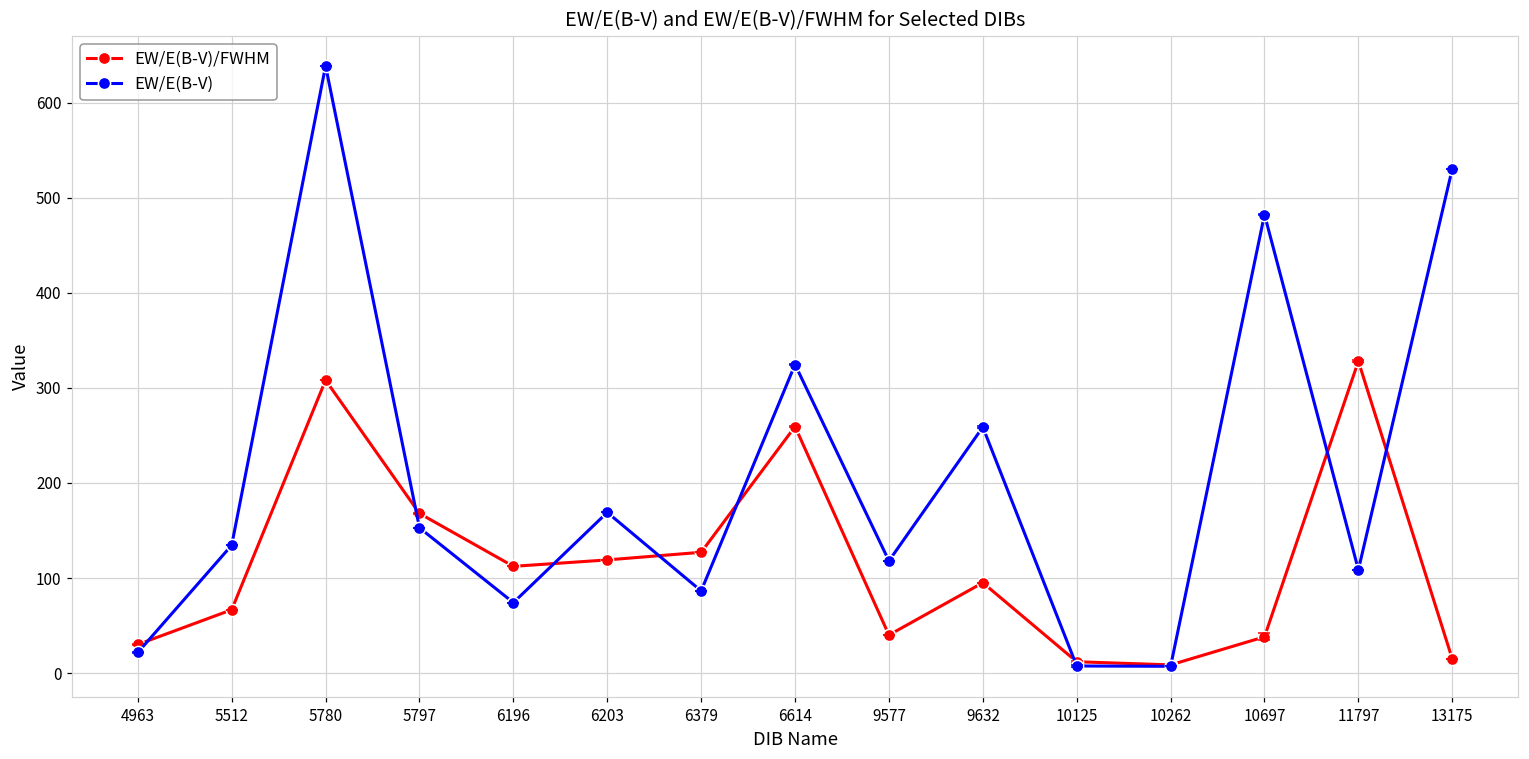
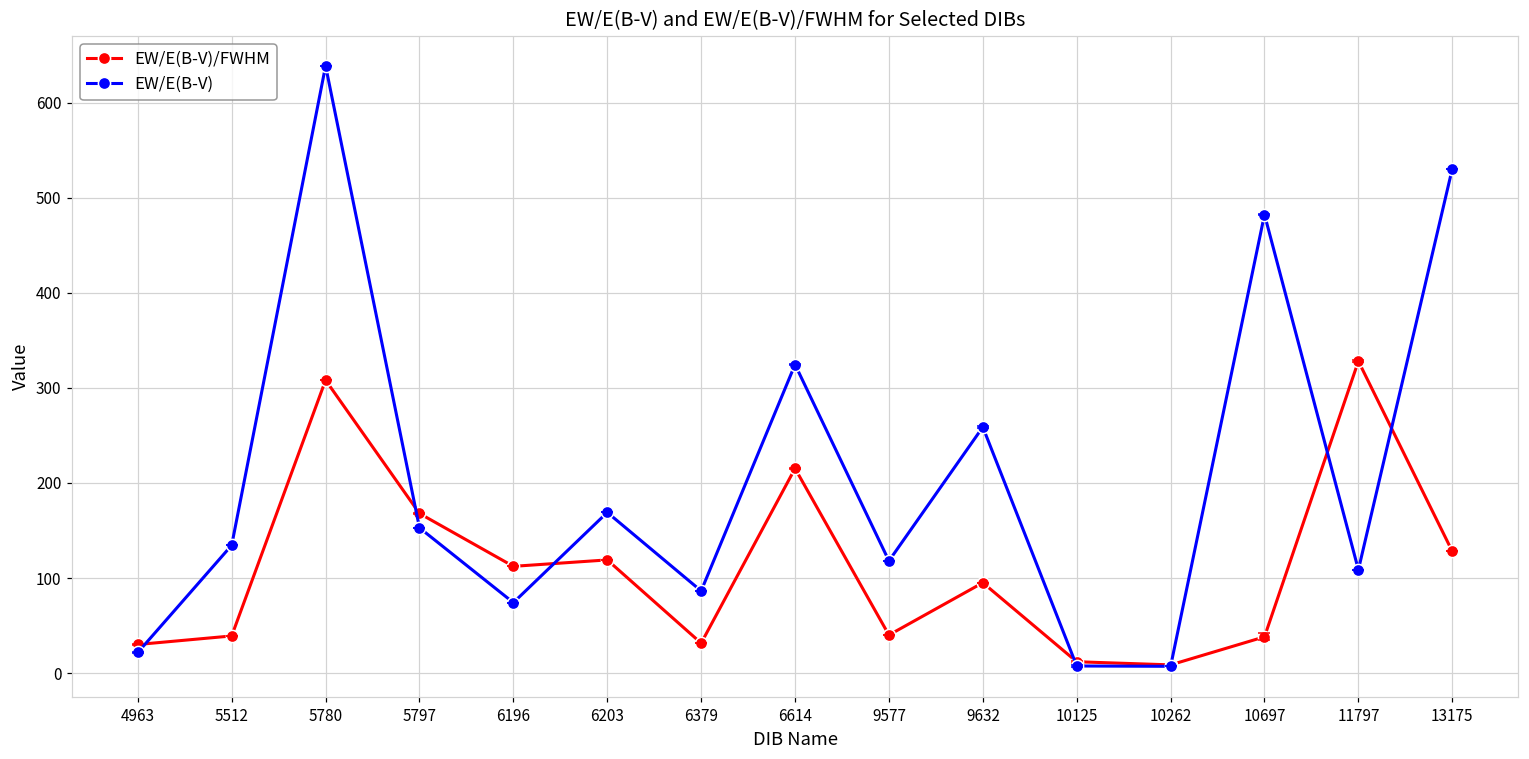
EW/E(B-V)/FWHM, 5512: 70 -> 40
EW/E(B-V)/FWHM, 6379: 130 -> 30
EW/E(B-V)/FWHM, 6614: 260 -> 220
EW/E(B-V)/FWHM, 13175: 10 -> 130
